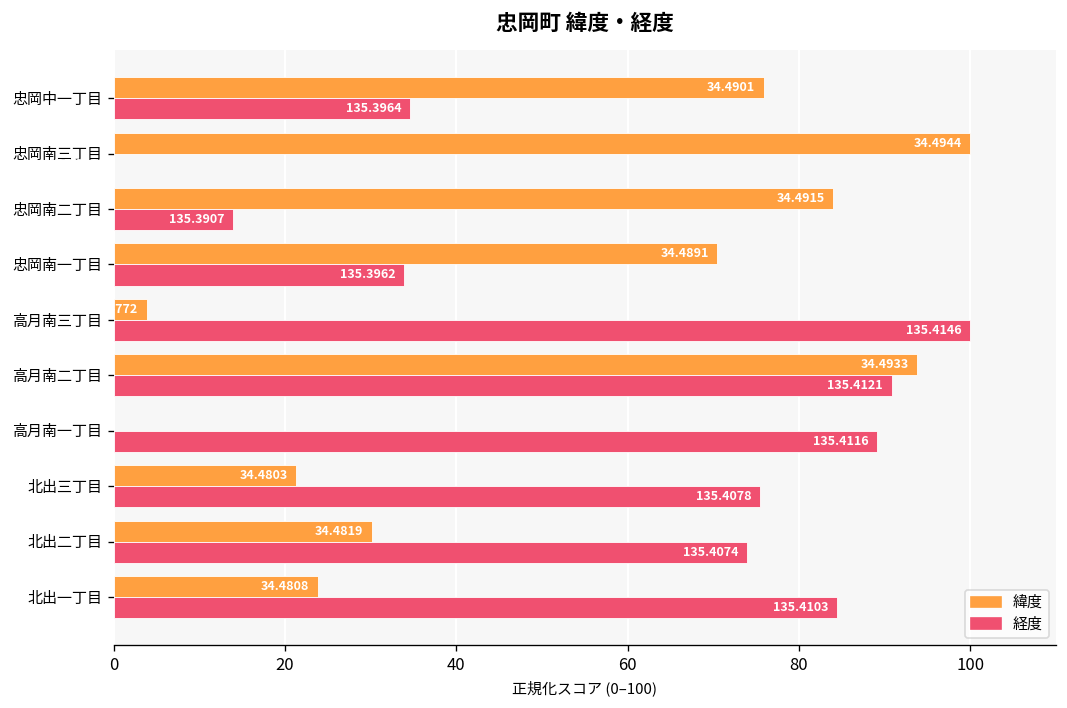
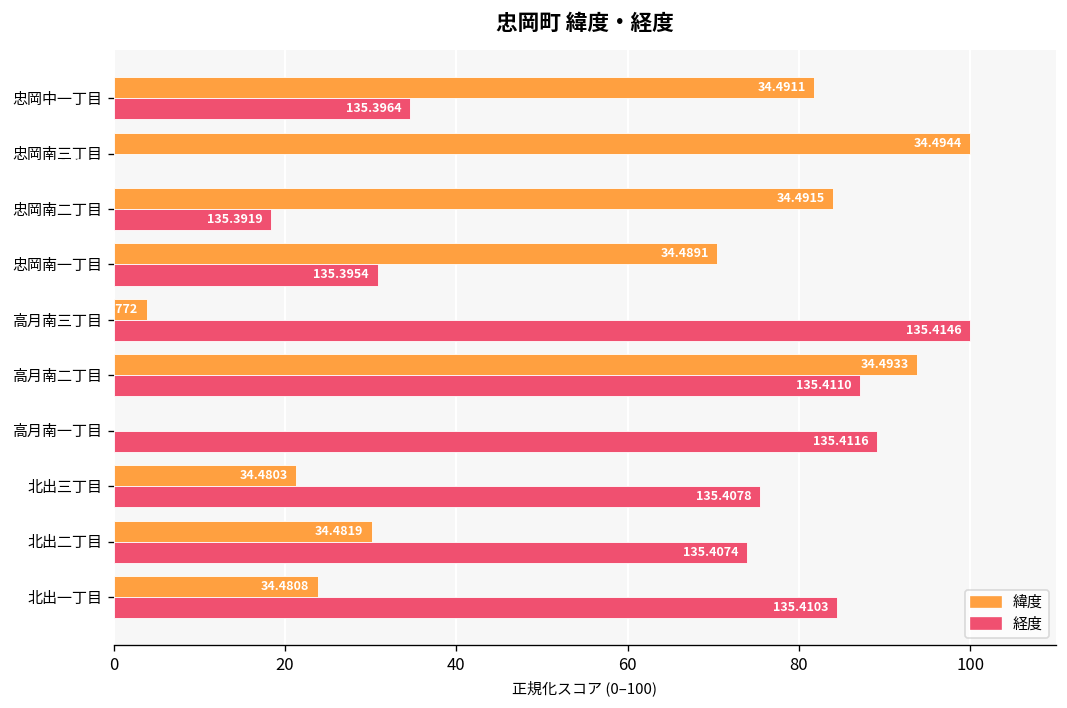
緯度, 忠岡中一丁目: 34.4901 -> 34.4911
経度, 忠岡南二丁目: 135.3907 -> 135.3919
経度, 忠岡南一丁目: 135.3962 -> 135.3954
経度, 高月南二丁目: 135.4121 -> 135.4110
